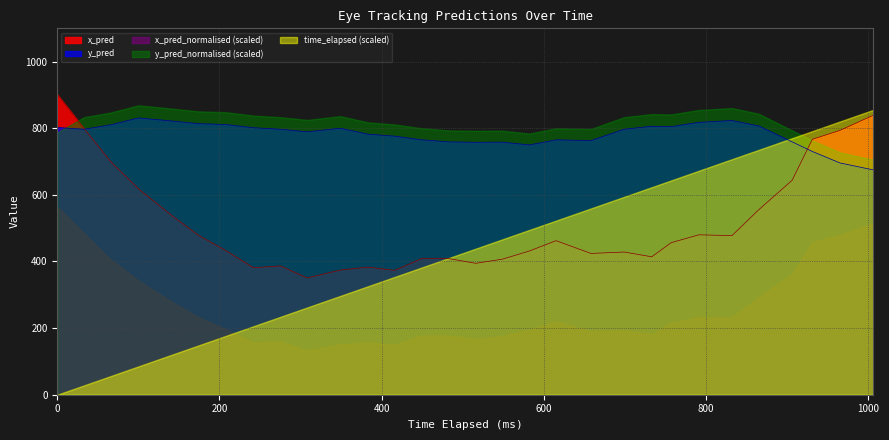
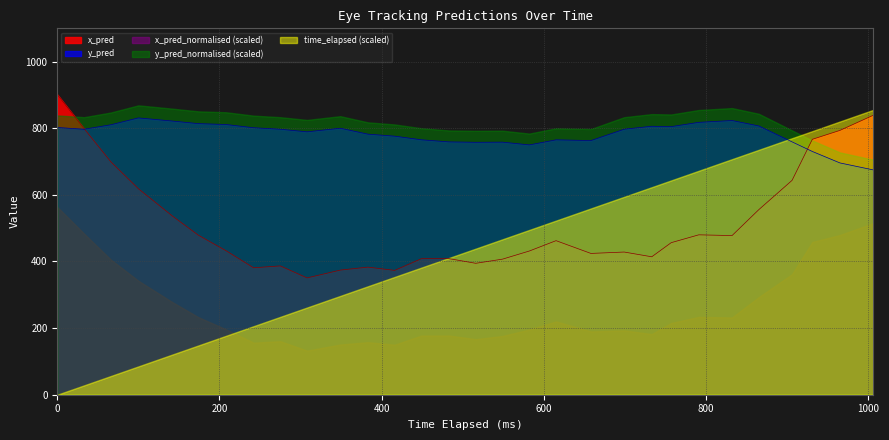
y_pred_normalised (scaled), 0: 790 -> 840
